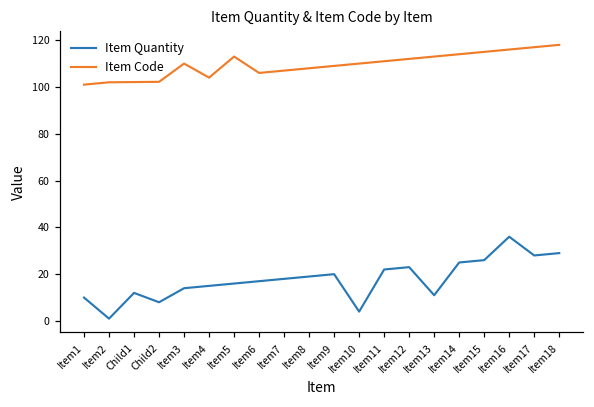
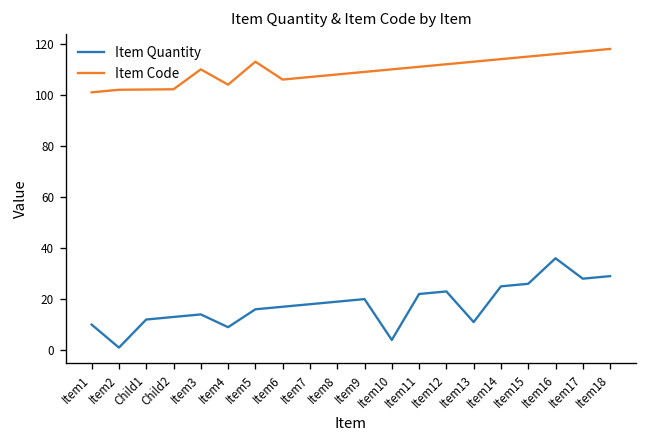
Item Quantity, Child2: 8 -> 13
Item Quantity, Item4: 15 -> 9
